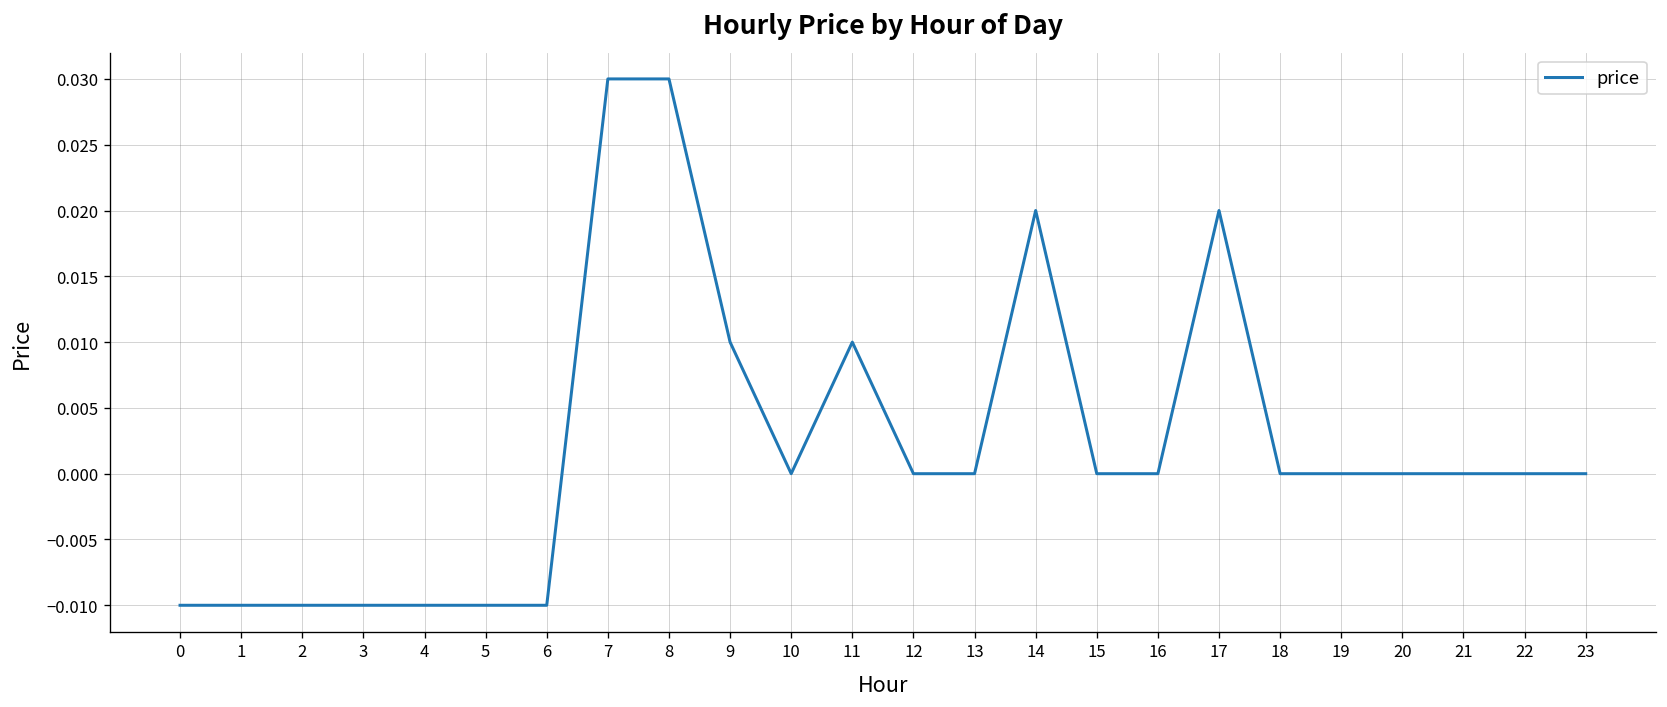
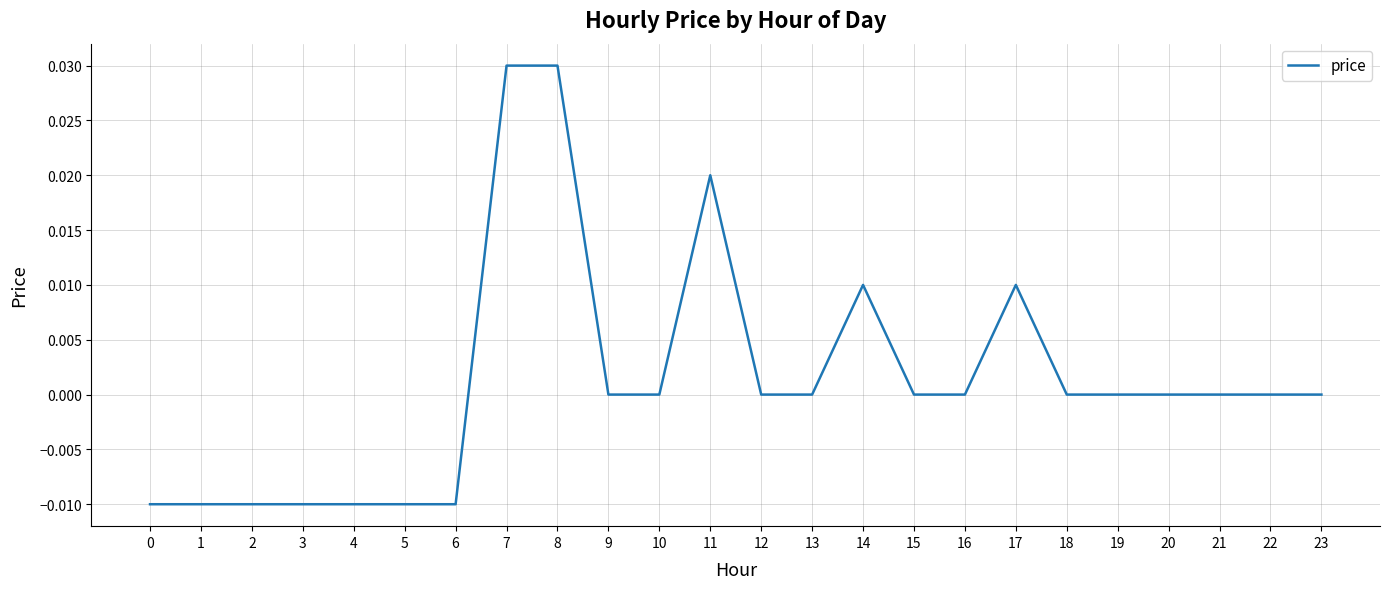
9: 0.01 -> 0.00
11: 0.01 -> 0.02
14: 0.02 -> 0.01
17: 0.02 -> 0.01
